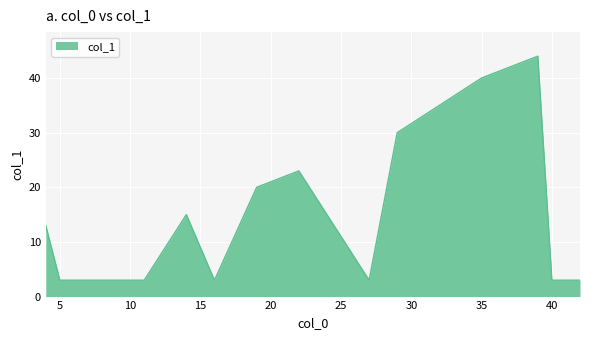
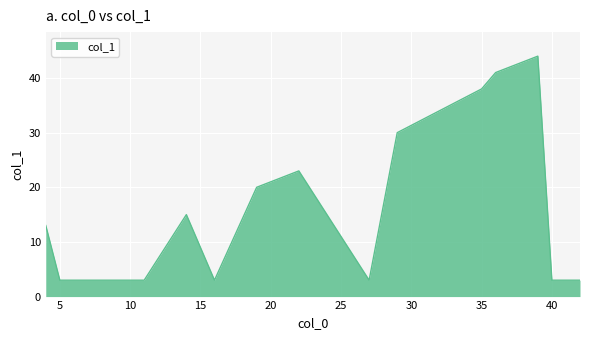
35: 40 -> 38
